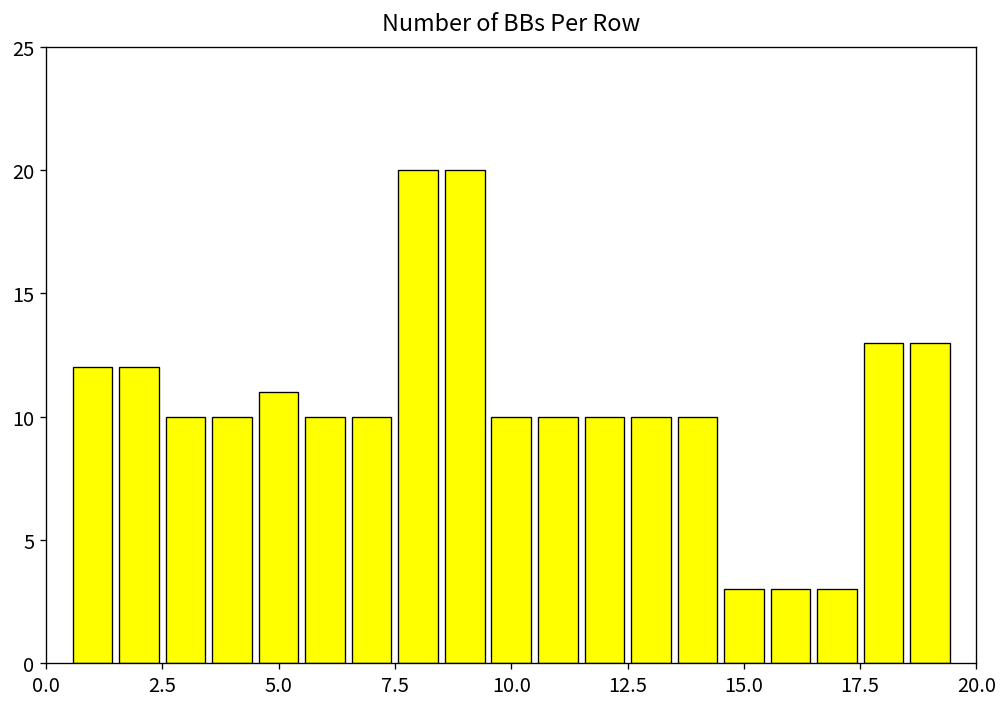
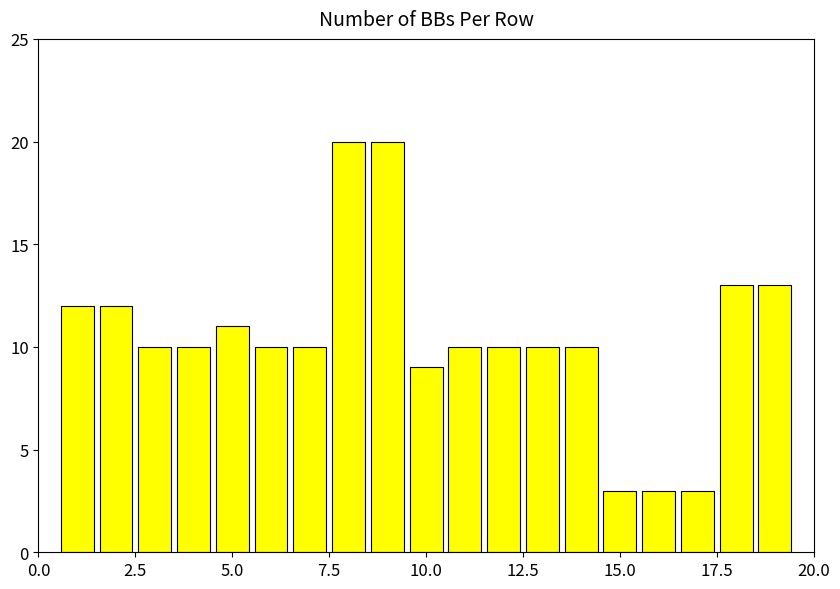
10.0: 10 -> 9
